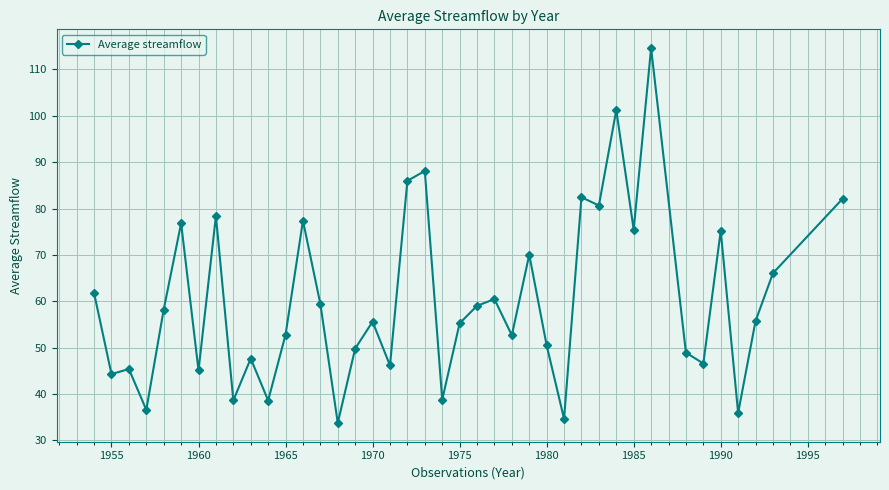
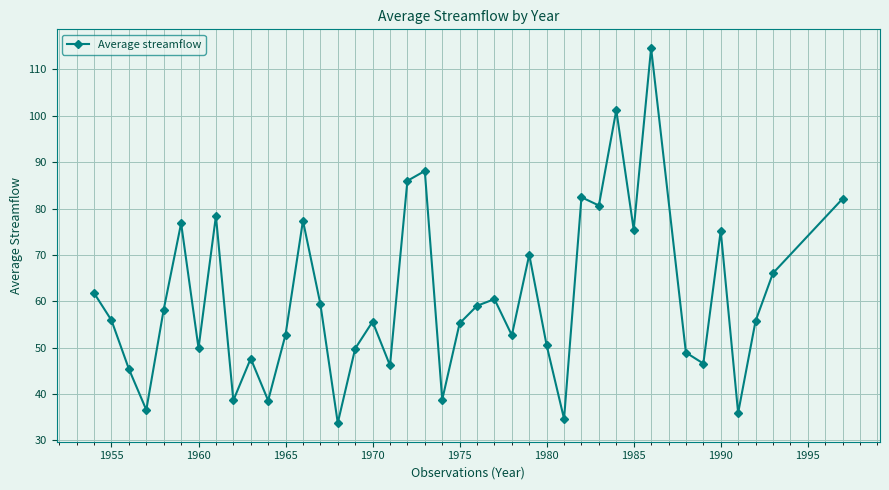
1955: 44 -> 56
1960: 45 -> 50
